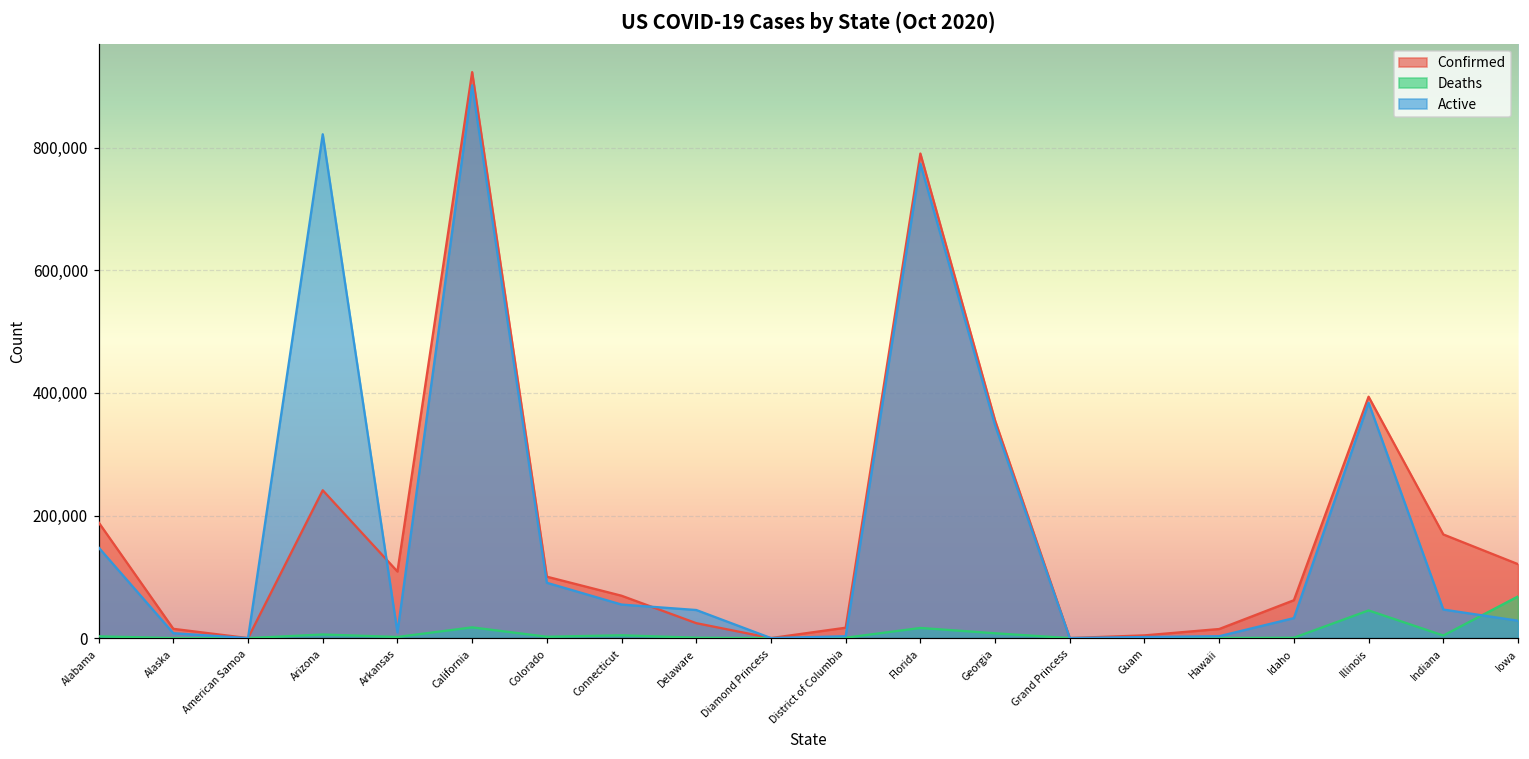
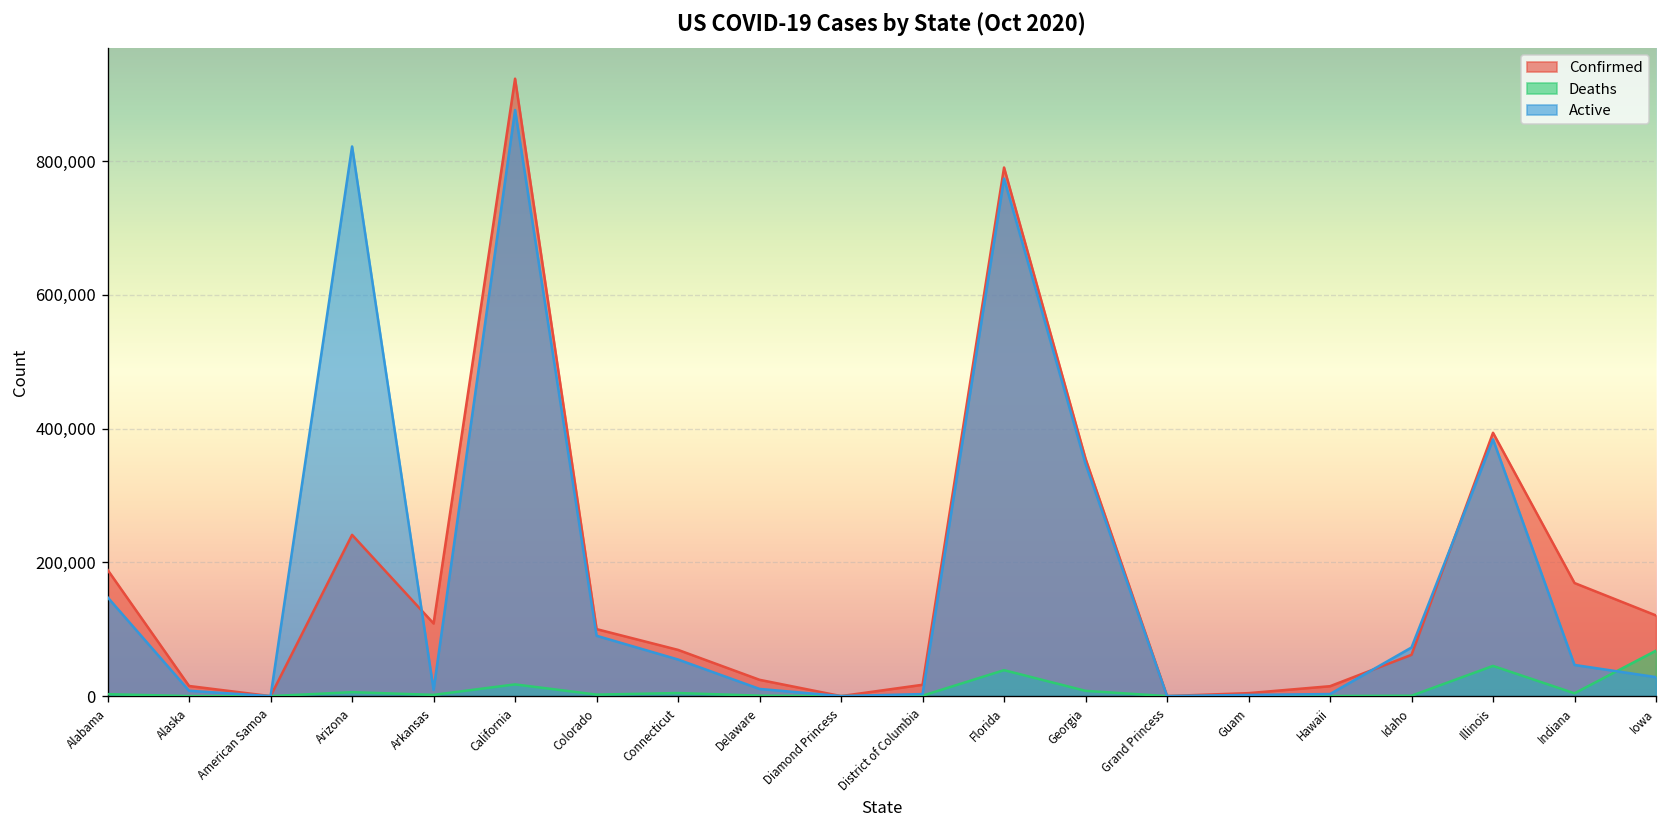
Active, California: 900,000 -> 880,000
Active, Delaware: 50,000 -> 10,000
Deaths, Florida: 20,000 -> 40,000
Active, Idaho: 30,000 -> 70,000
